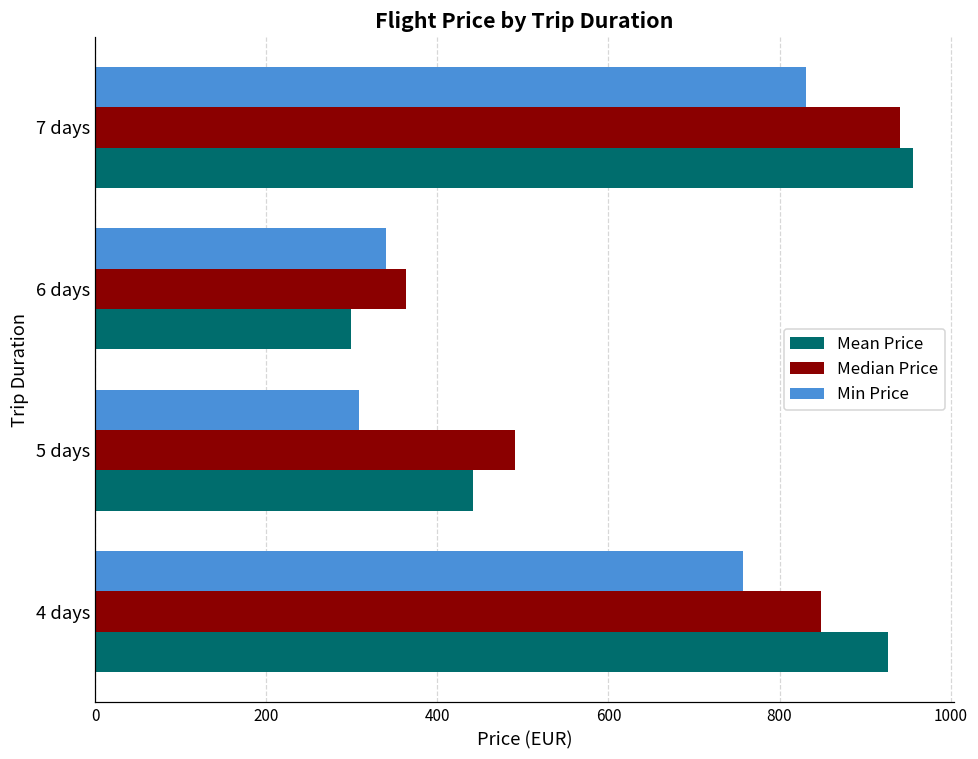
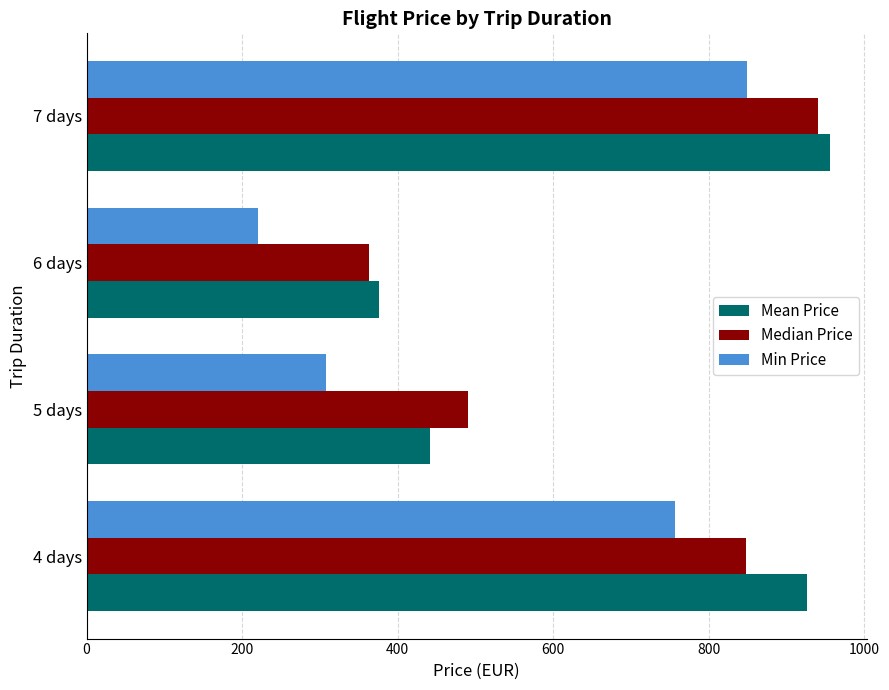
Min Price, 7 days: 830 -> 850
Min Price, 6 days: 340 -> 220
Mean Price, 6 days: 300 -> 380
